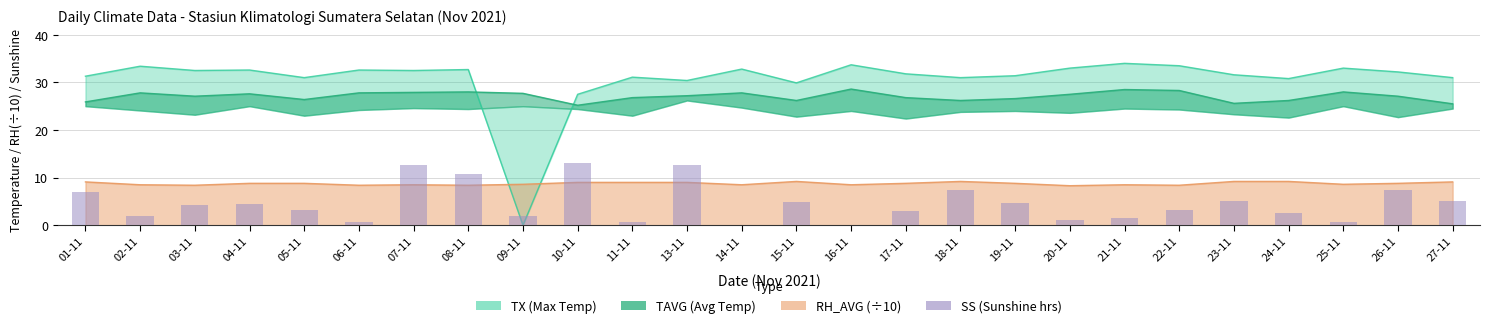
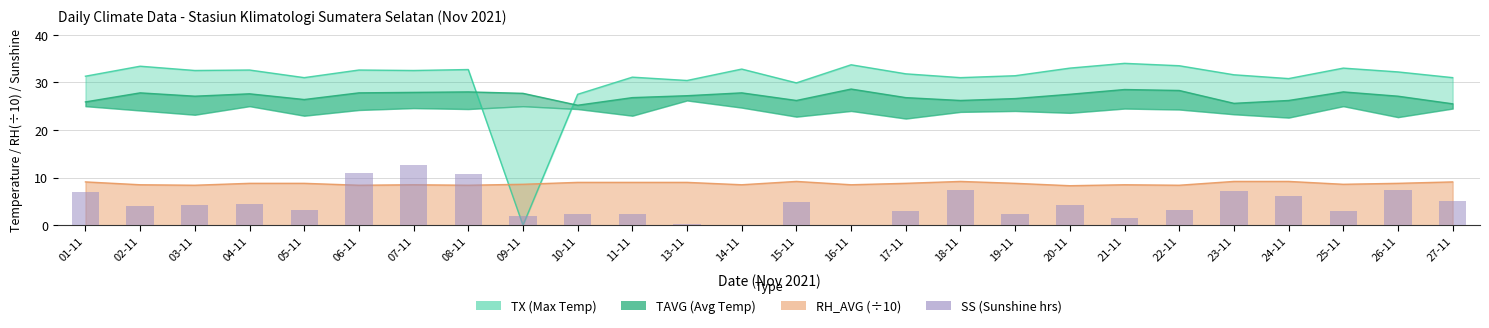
SS (Sunshine hrs), 02-11: 2 -> 4
SS (Sunshine hrs), 06-11: 1 -> 11
SS (Sunshine hrs), 10-11: 13 -> 2
SS (Sunshine hrs), 11-11: 1 -> 2
SS (Sunshine hrs), 13-11: 13 -> 0
SS (Sunshine hrs), 19-11: 5 -> 2
SS (Sunshine hrs), 20-11: 1 -> 4
SS (Sunshine hrs), 23-11: 5 -> 7
SS (Sunshine hrs), 24-11: 3 -> 6
SS (Sunshine hrs), 25-11: 1 -> 3
